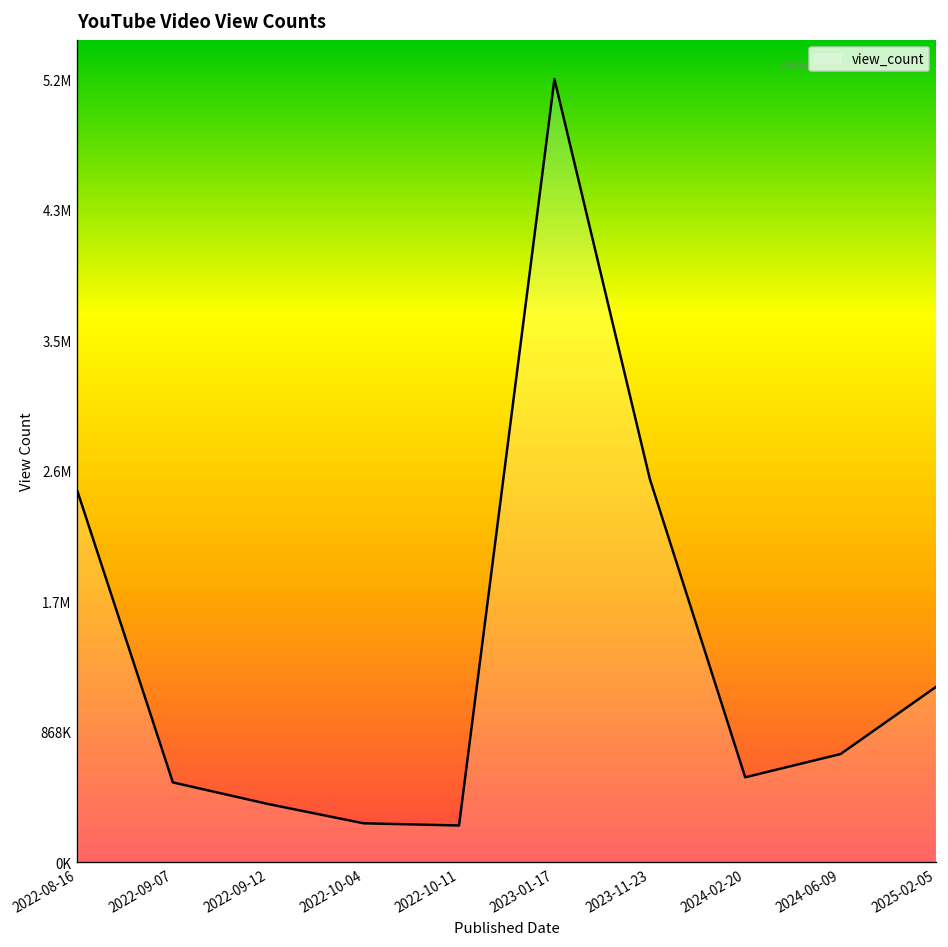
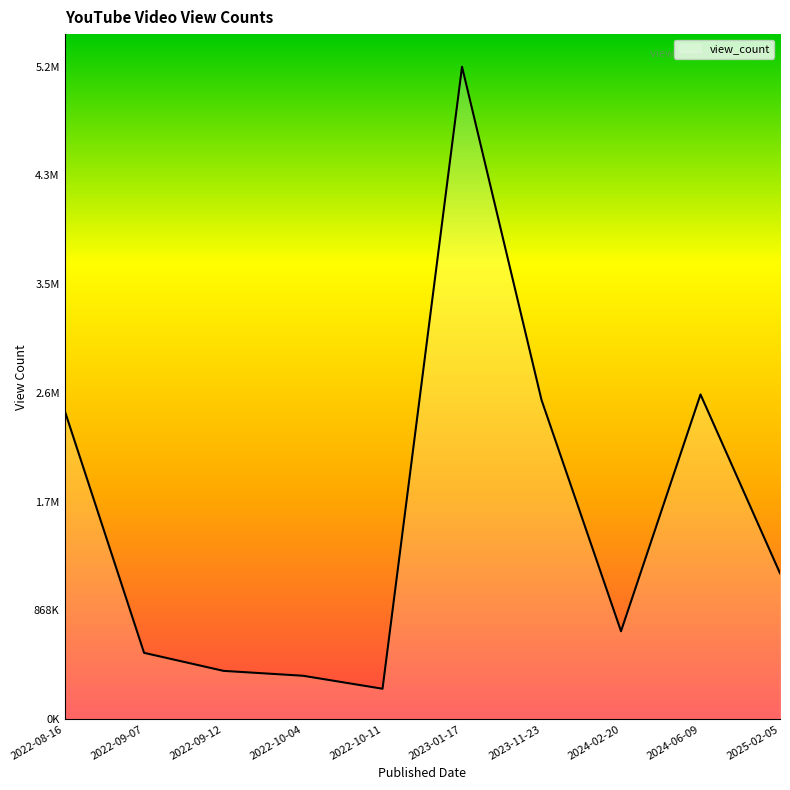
2022-10-04: 260000 -> 350000
2024-02-20: 560000 -> 700000
2024-06-09: 720000 -> 2590000
